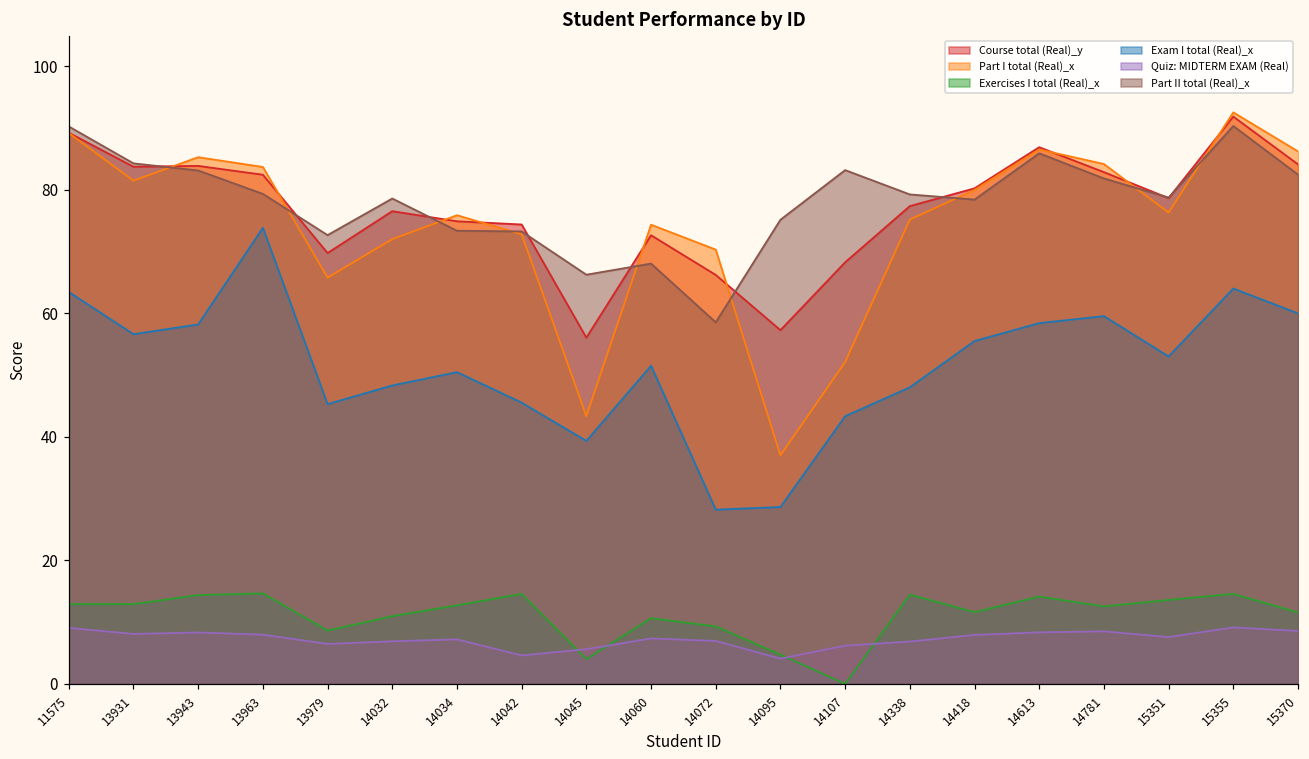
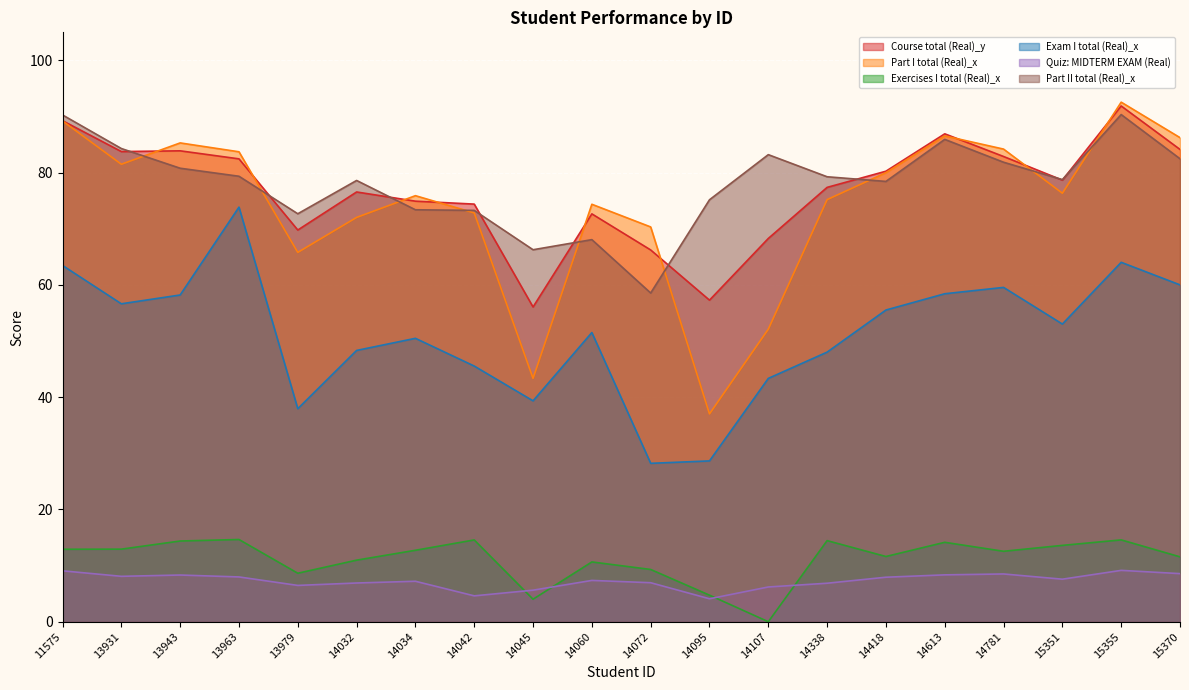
Part II total (Real)_x, 13943: 83 -> 81
Exam I total (Real)_x, 13979: 45 -> 38
